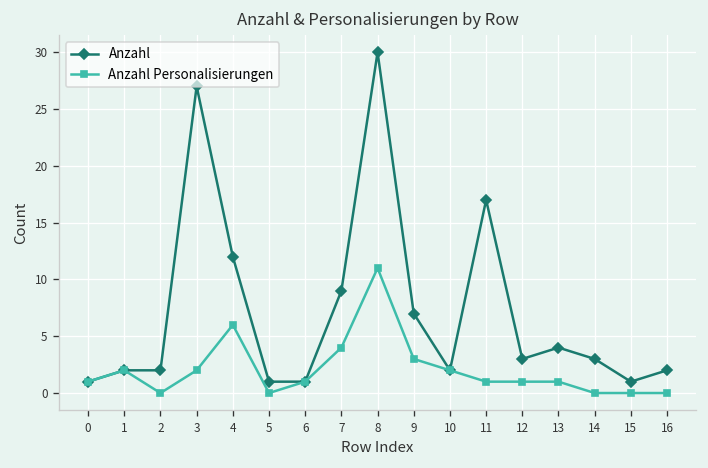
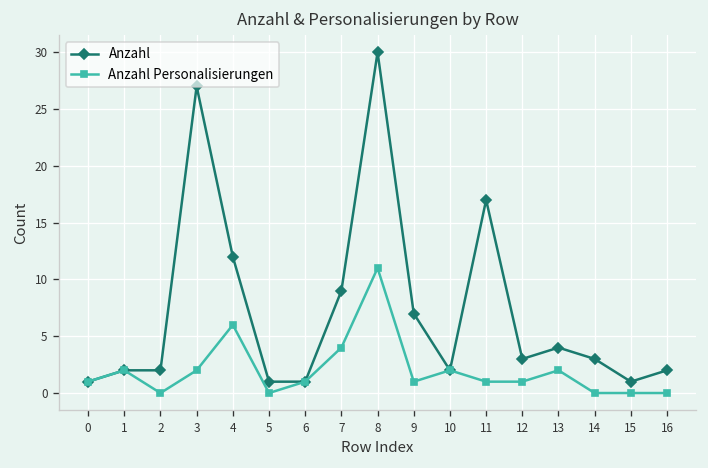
Anzahl Personalisierungen, 9: 3 -> 1
Anzahl Personalisierungen, 13: 1 -> 2
